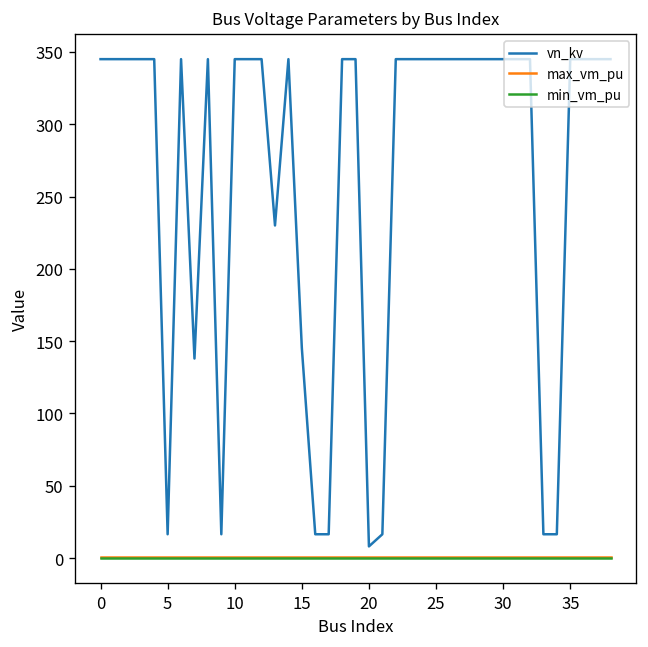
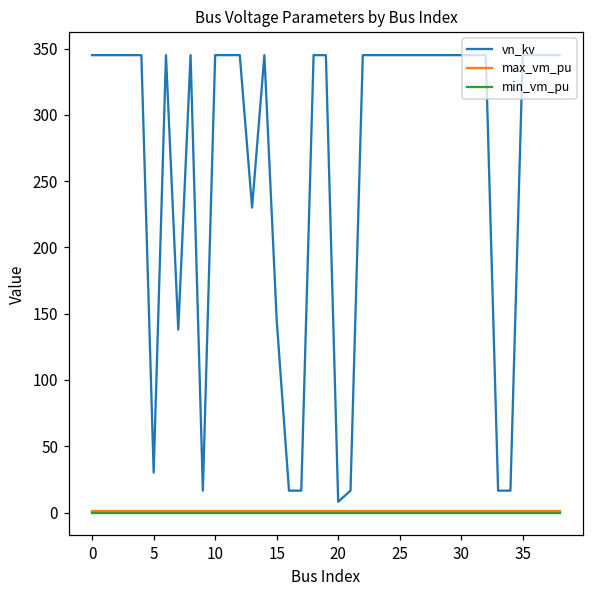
vn_kv, 5: 17 -> 30
